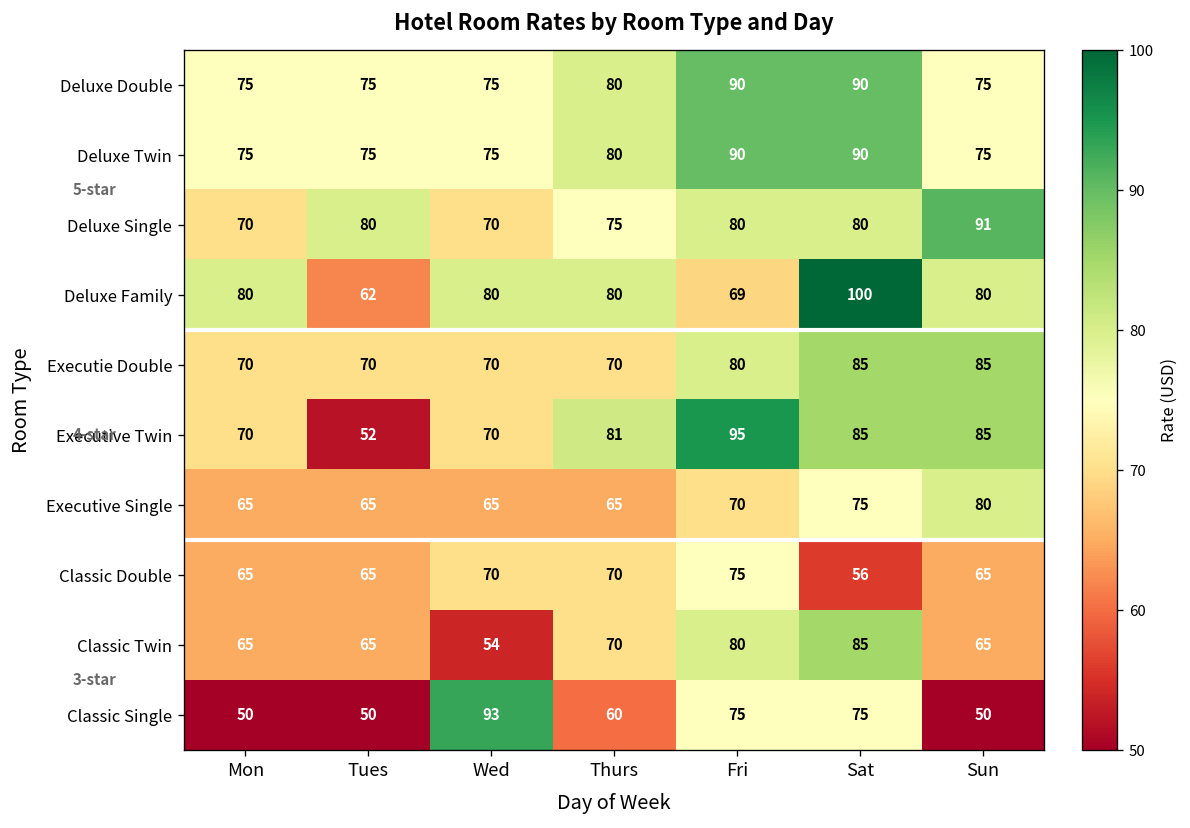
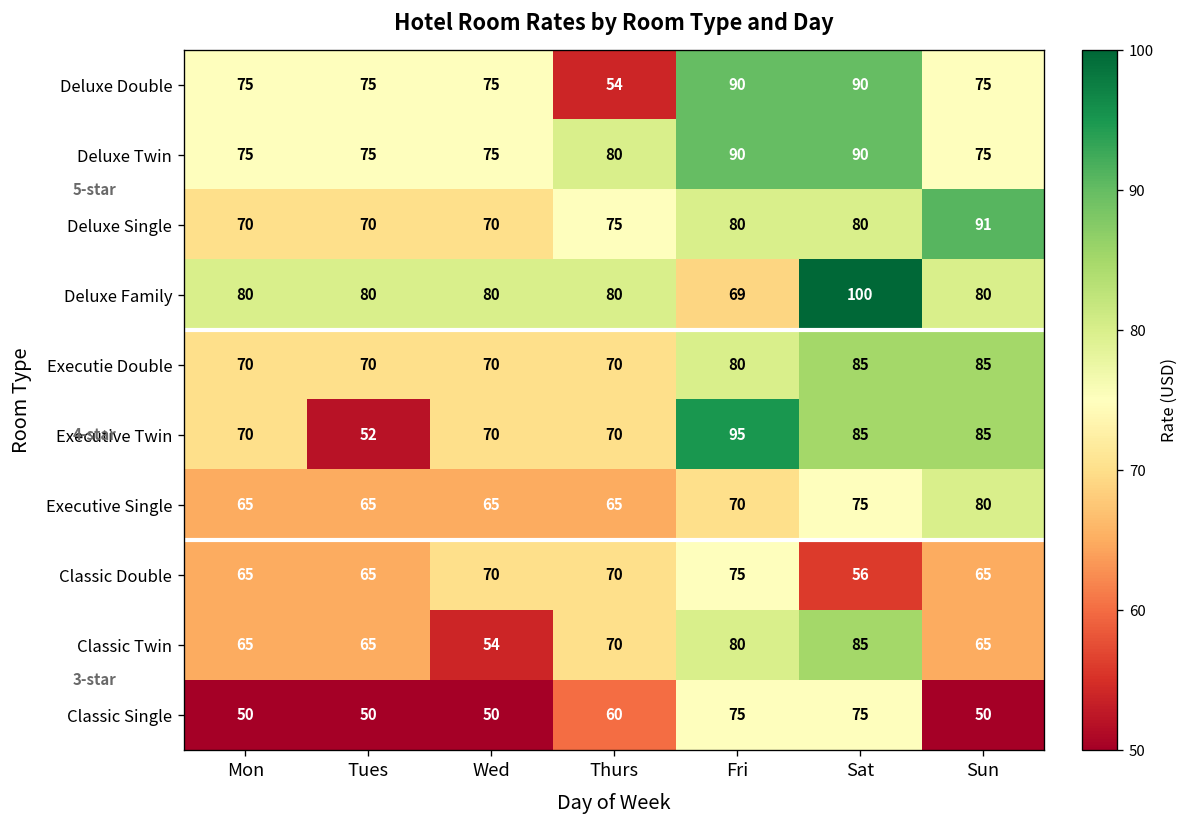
Deluxe Double, Thurs: 80 -> 54
Deluxe Single, Tues: 80 -> 70
Deluxe Family, Tues: 62 -> 80
Executive Twin, Thurs: 81 -> 70
Classic Single, Wed: 93 -> 50
